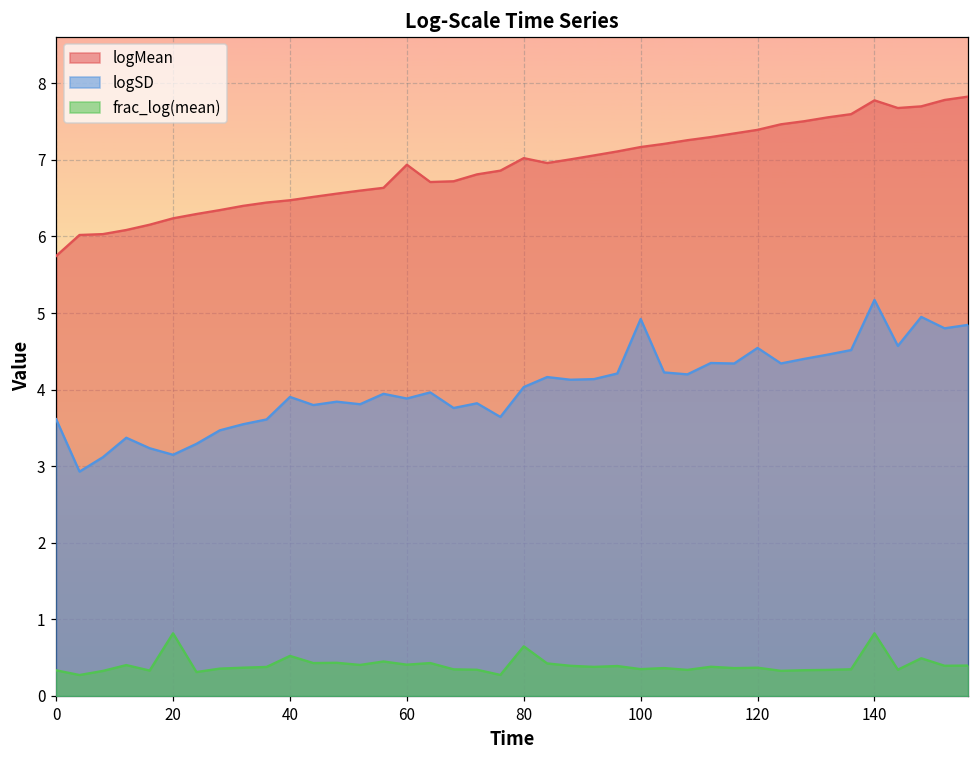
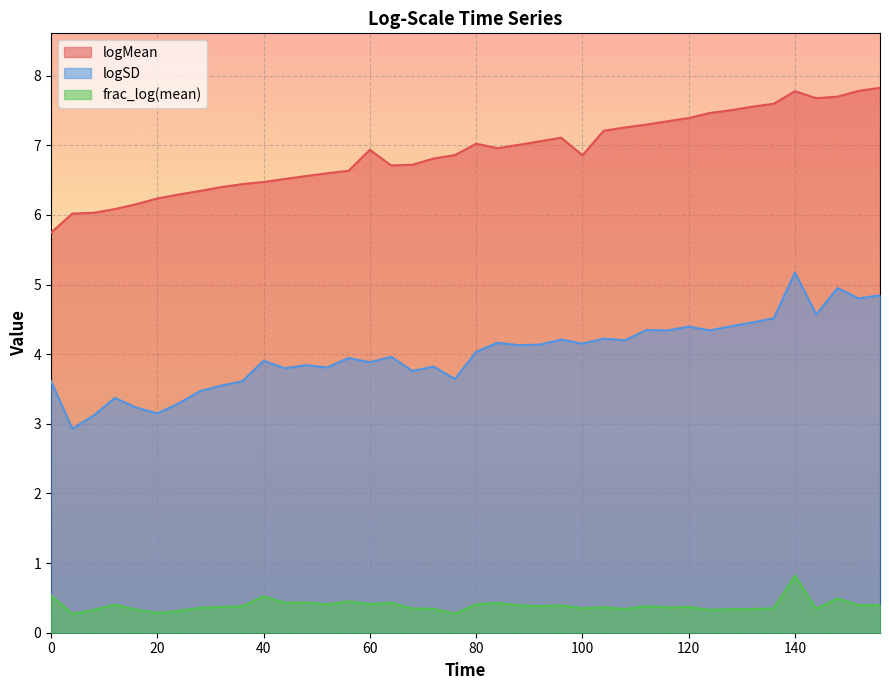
frac_log(mean), 0: 0.3 -> 0.5
frac_log(mean), 20: 0.8 -> 0.3
frac_log(mean), 80: 0.6 -> 0.4
logMean, 100: 7.2 -> 6.9
logSD, 100: 4.9 -> 4.2
logSD, 120: 4.5 -> 4.4
